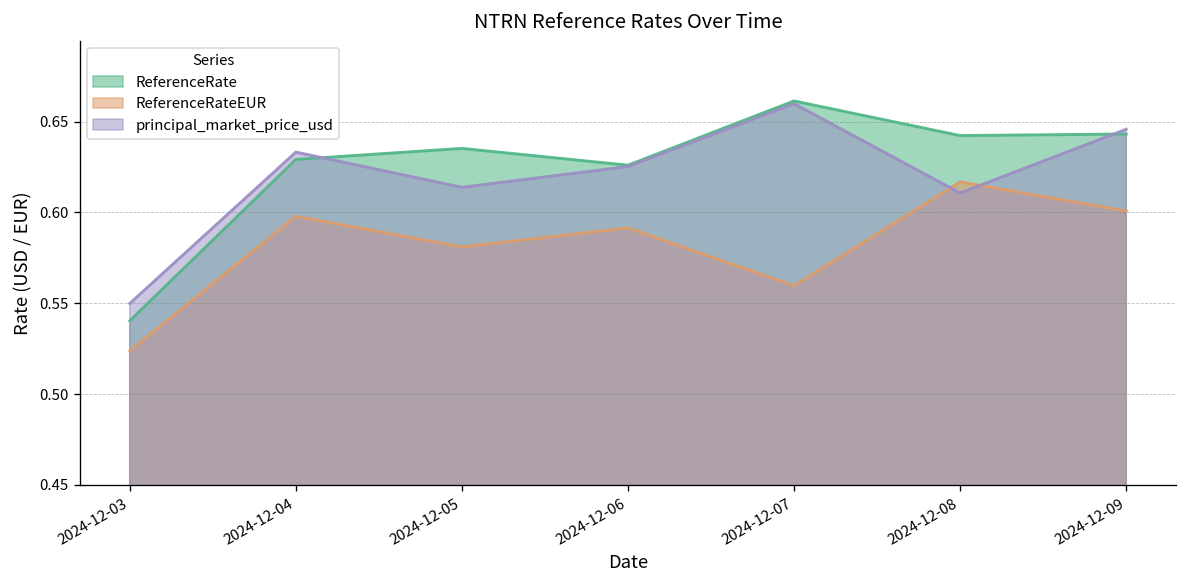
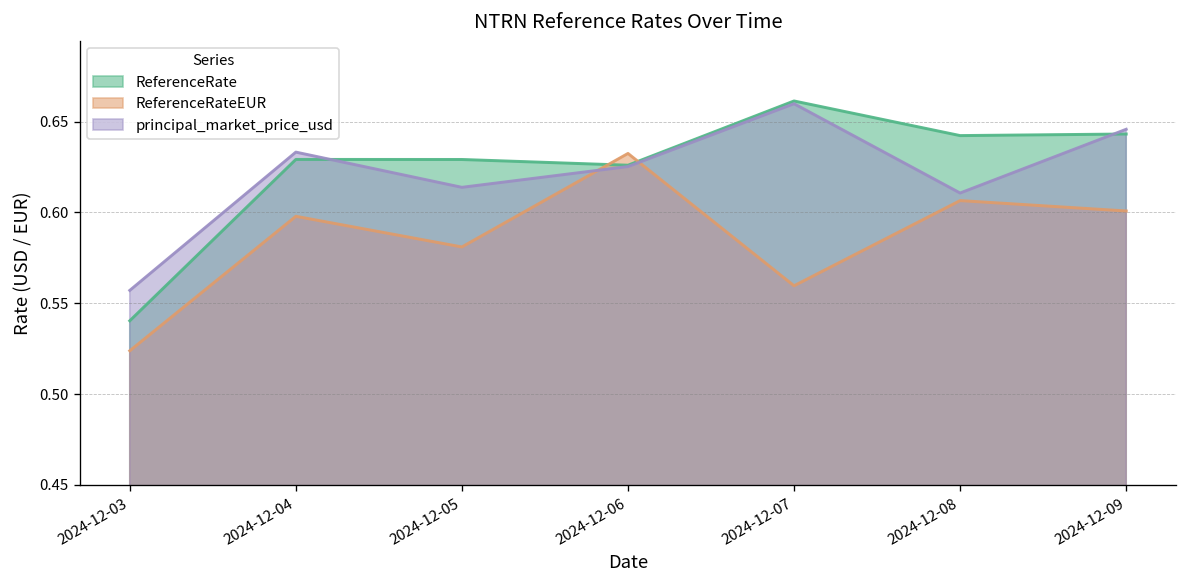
principal_market_price_usd, 2024-12-03: 0.550 -> 0.557
ReferenceRate, 2024-12-05: 0.635 -> 0.629
ReferenceRateEUR, 2024-12-06: 0.592 -> 0.633
ReferenceRateEUR, 2024-12-08: 0.617 -> 0.607
